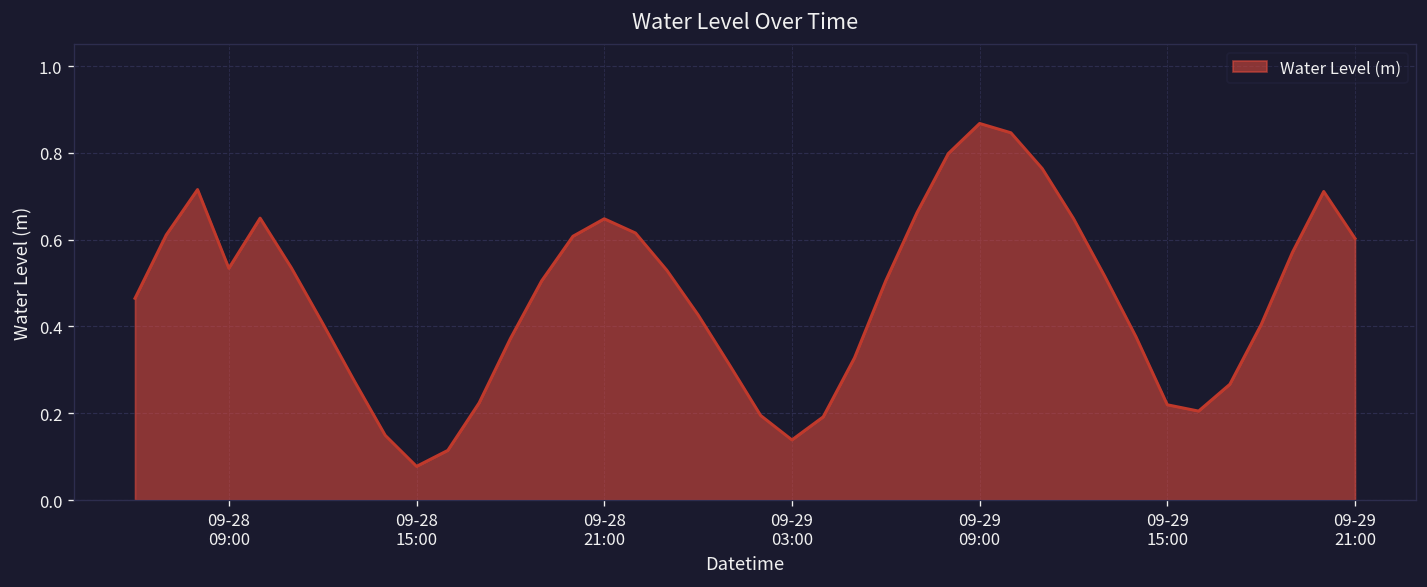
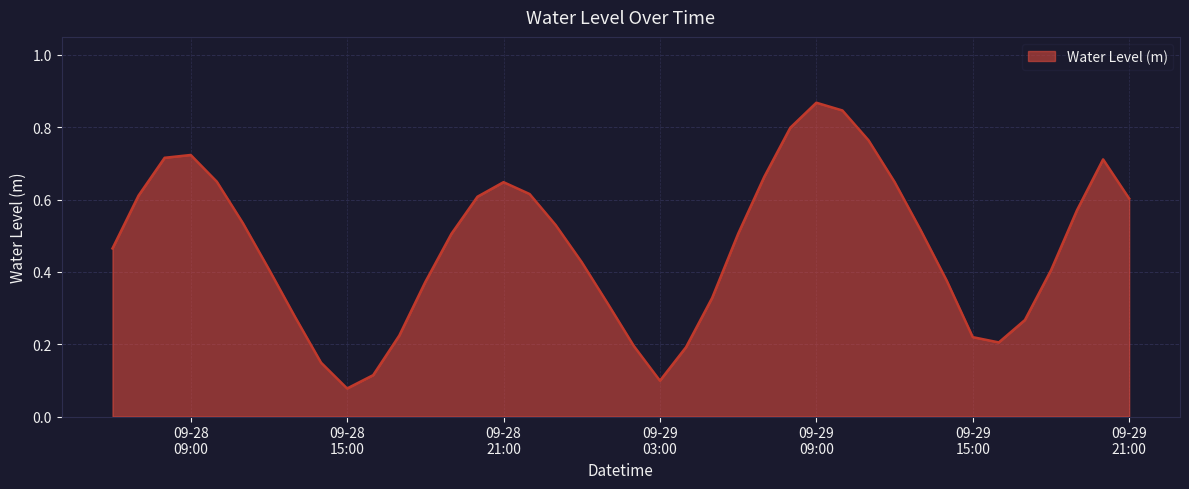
09-28 09:00: 0.53 -> 0.72
09-29 03:00: 0.14 -> 0.10
